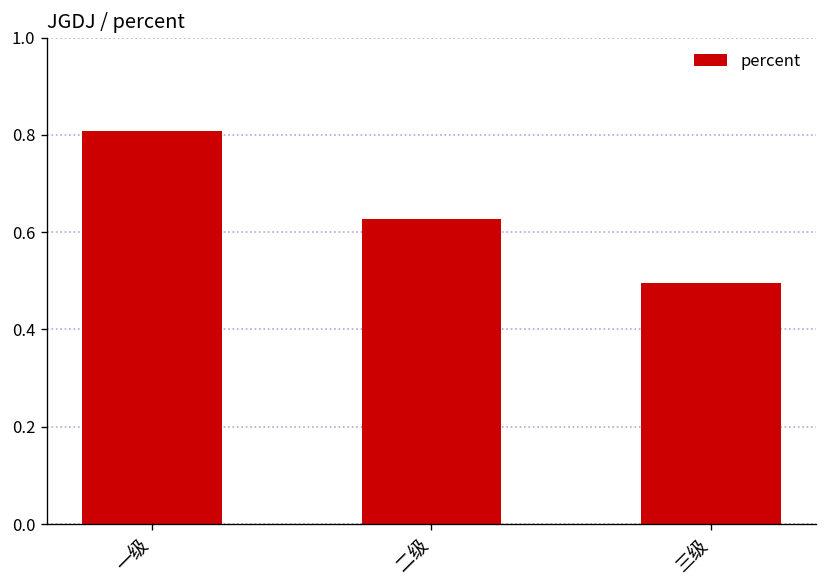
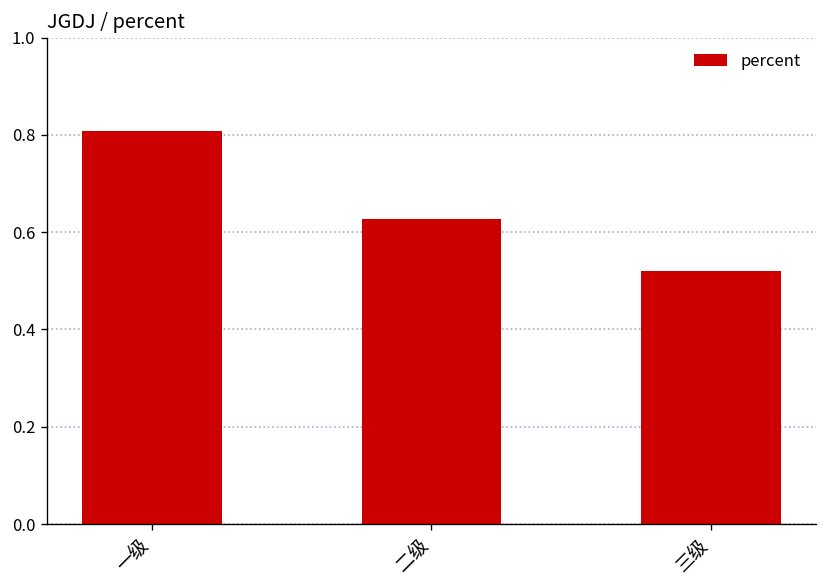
三级: 0.50 -> 0.52
